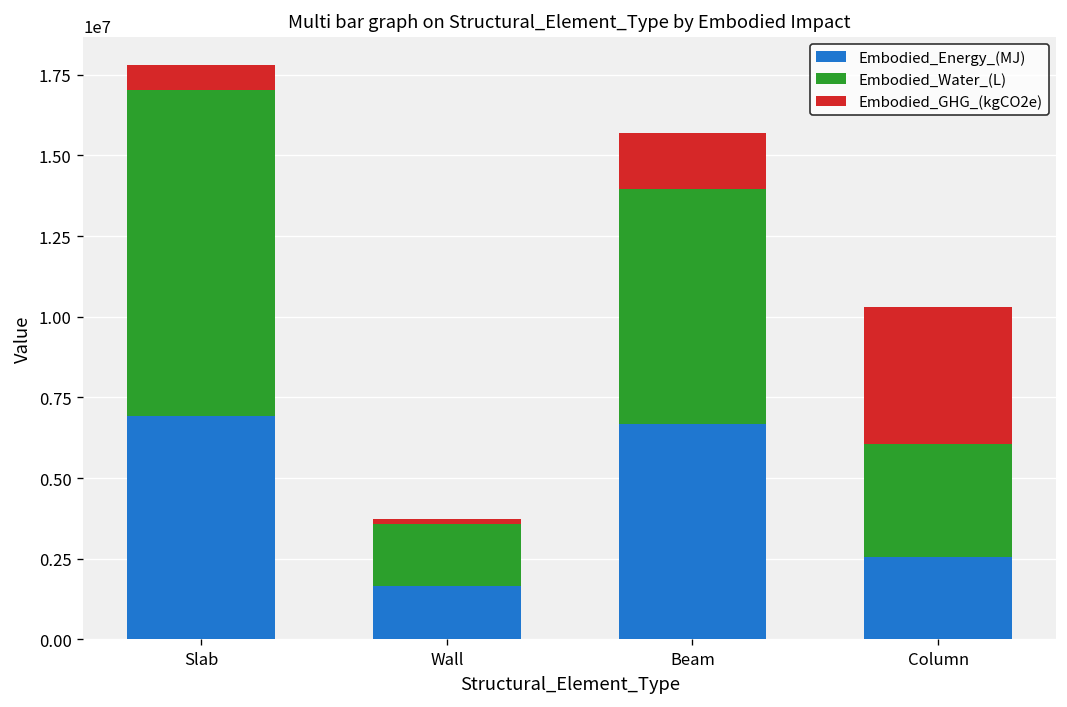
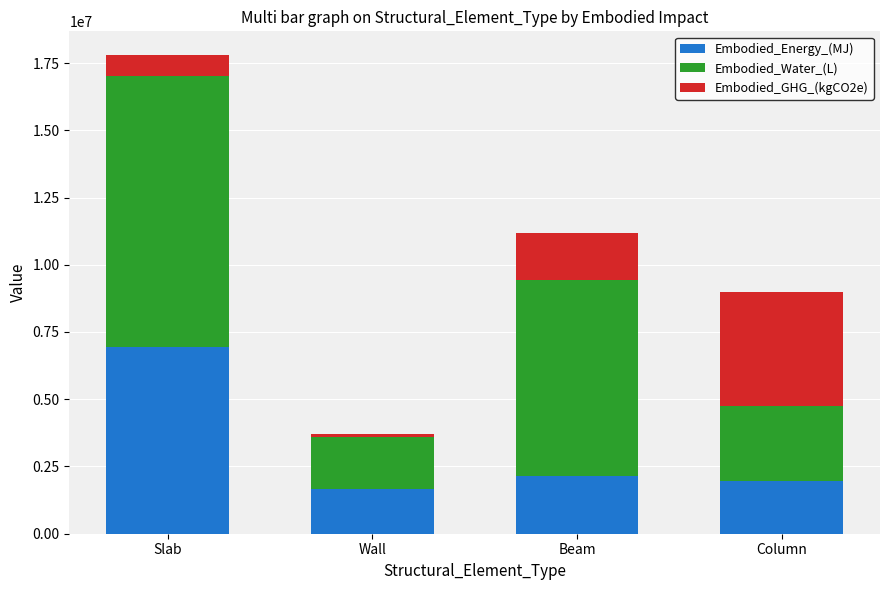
Embodied_Energy_(MJ), Beam: 6700000 -> 2100000
Embodied_Energy_(MJ), Column: 2600000 -> 2000000
Embodied_Water_(L), Column: 3500000 -> 2800000
